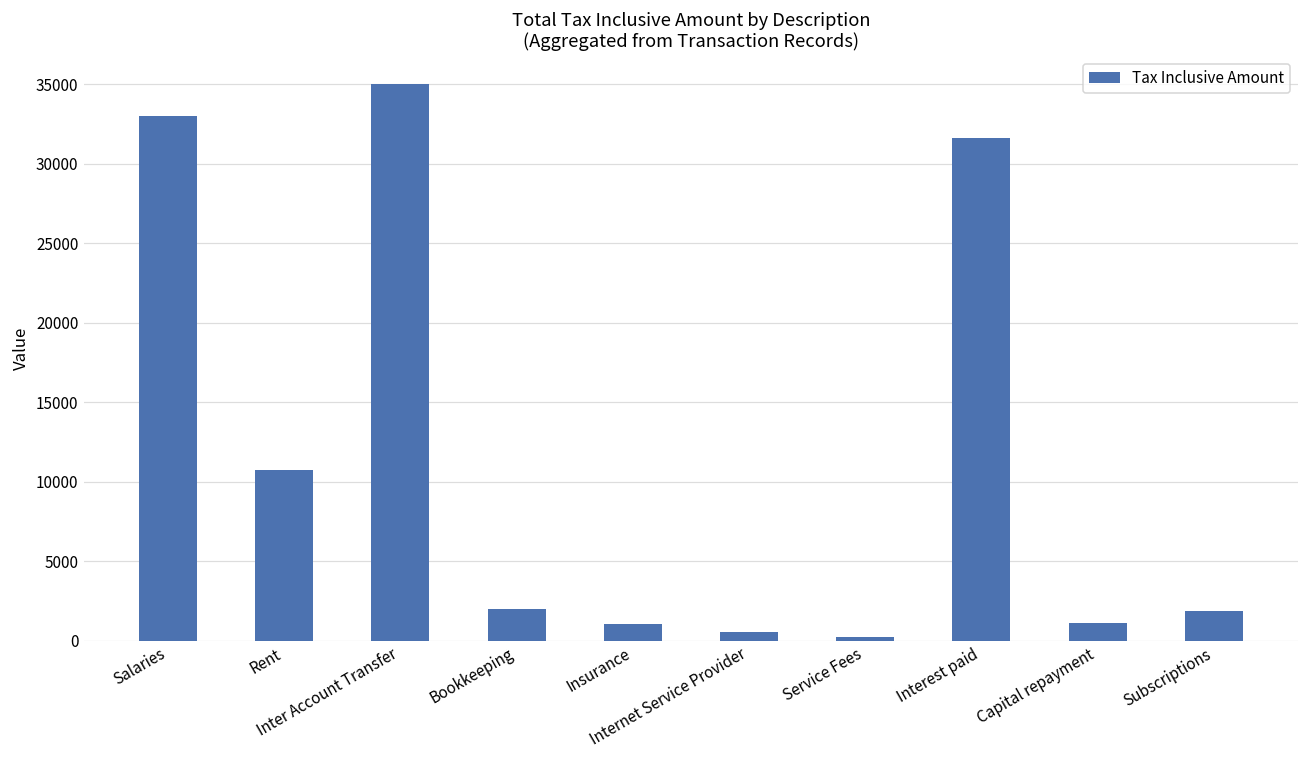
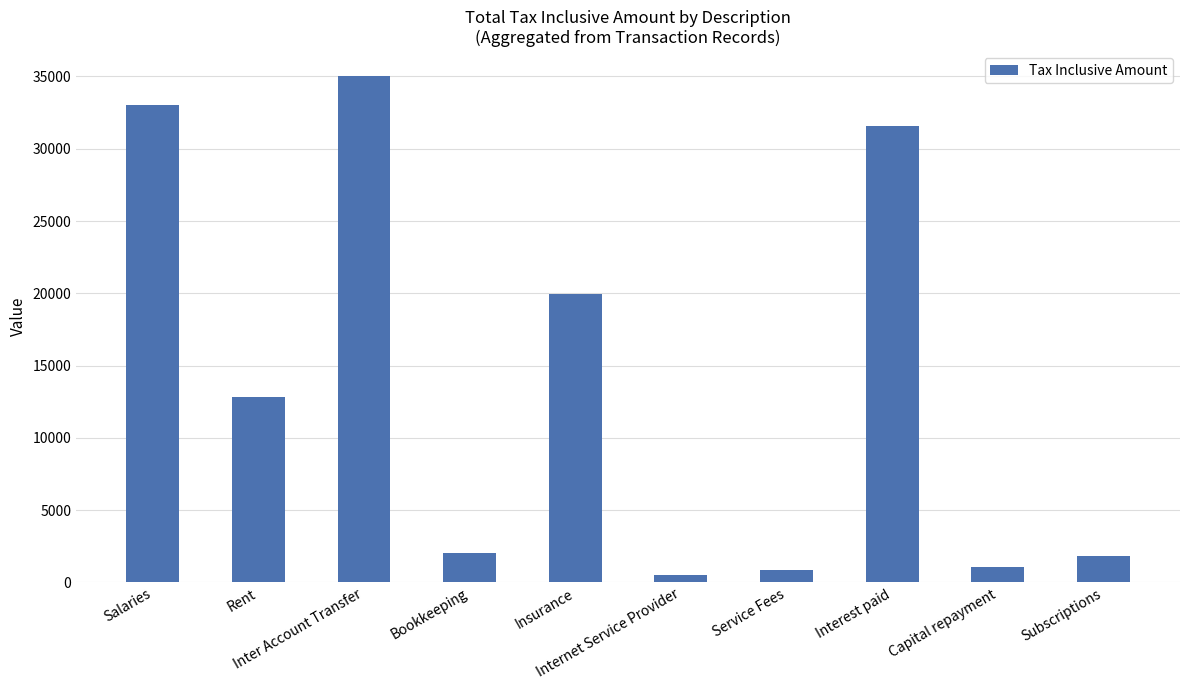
Rent: 10700 -> 12800
Insurance: 1000 -> 19900
Service Fees: 200 -> 900
